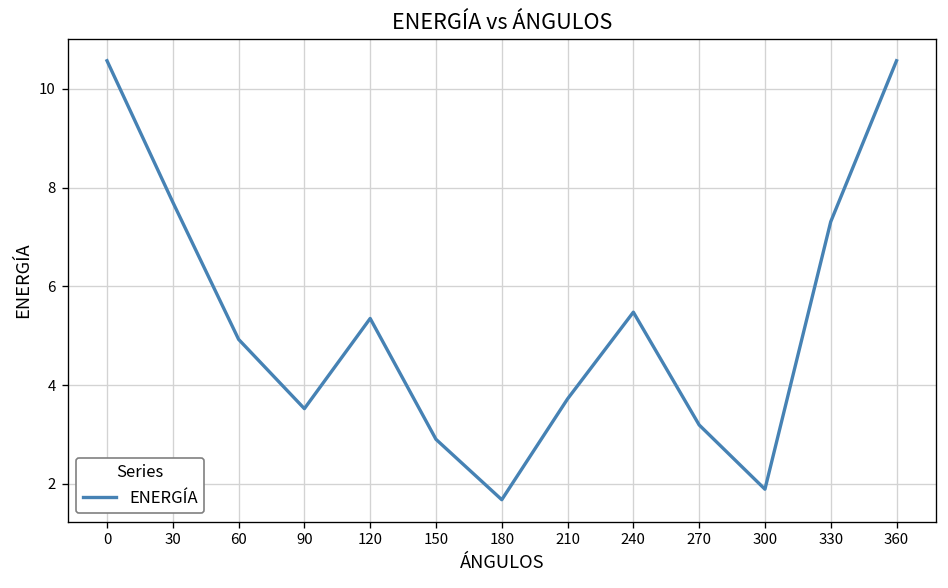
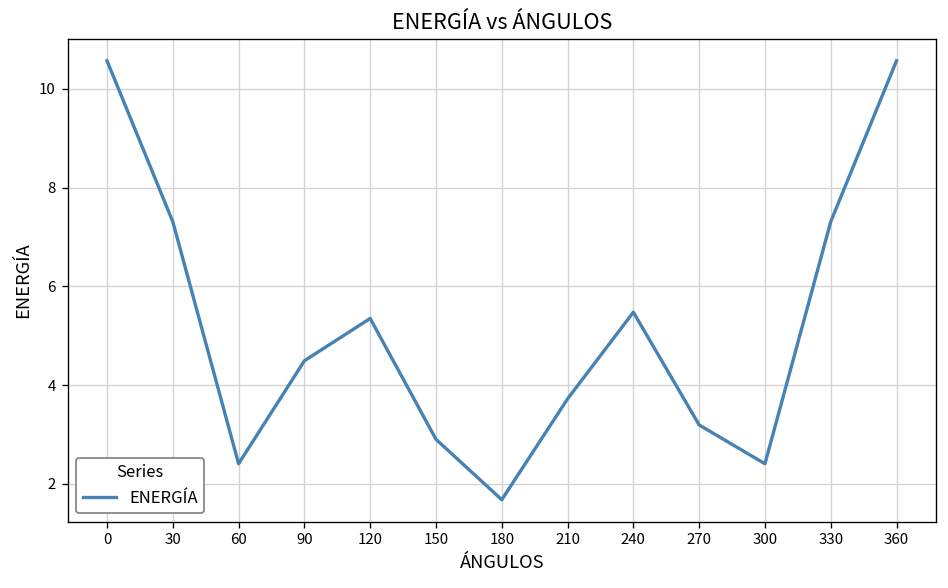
30: 7.7 -> 7.3
60: 4.9 -> 2.4
90: 3.5 -> 4.5
300: 1.9 -> 2.4
